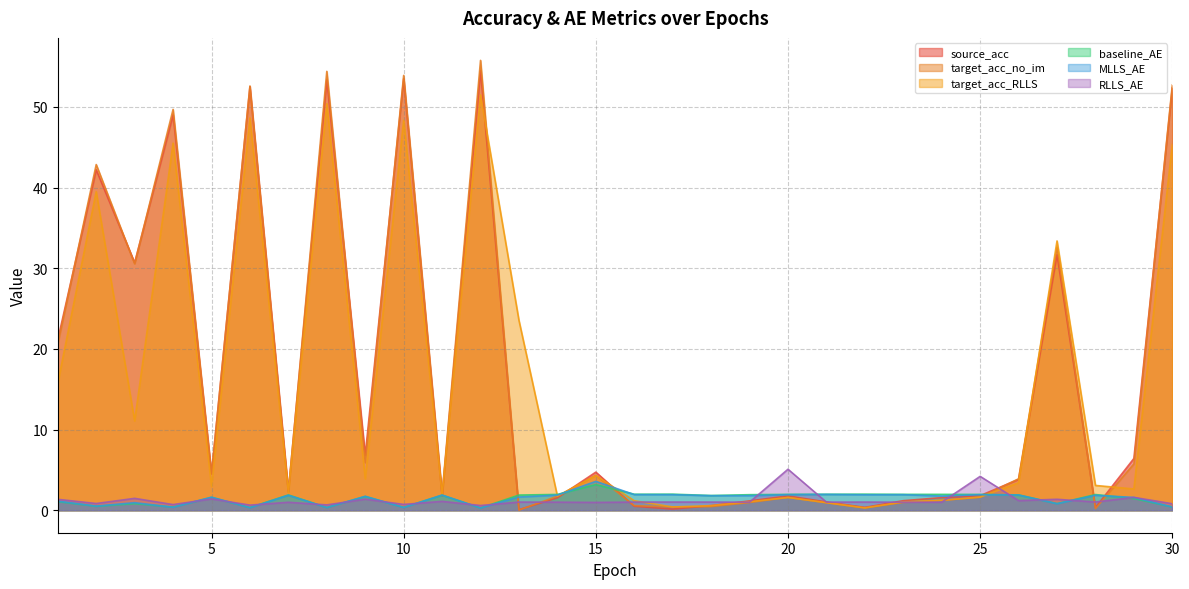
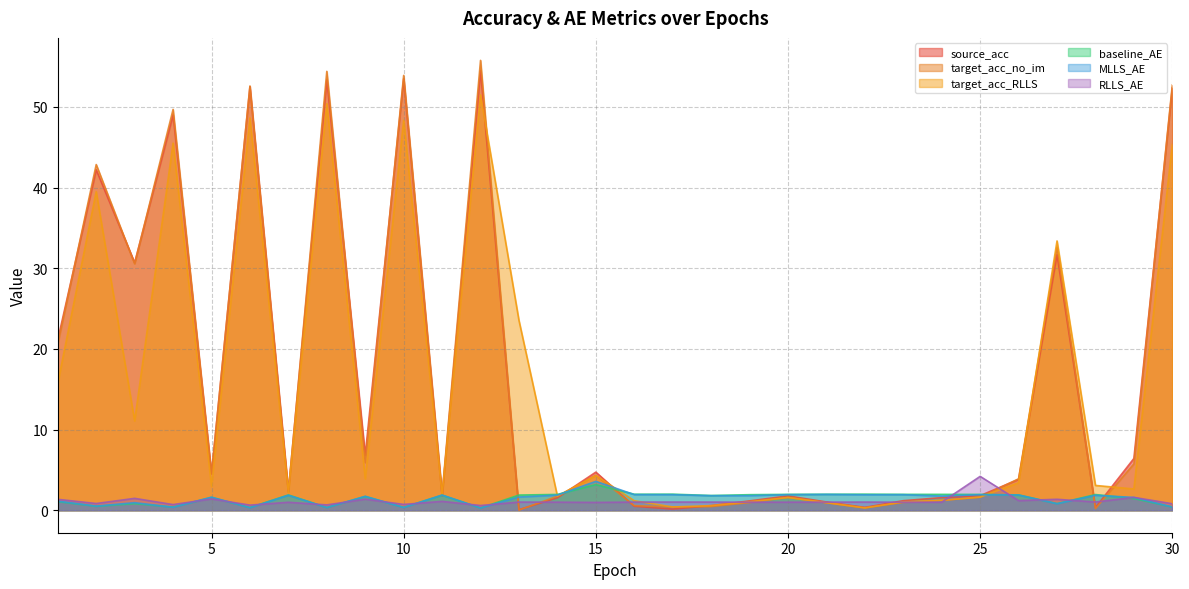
RLLS_AE, 20: 5 -> 1
